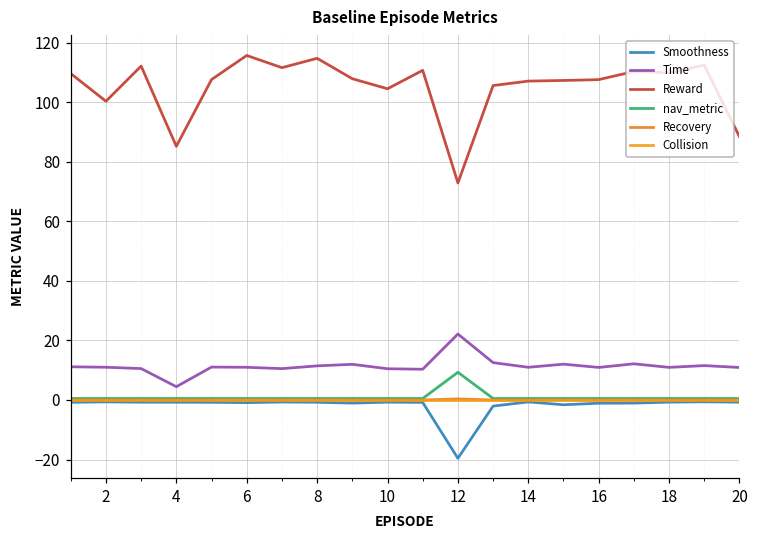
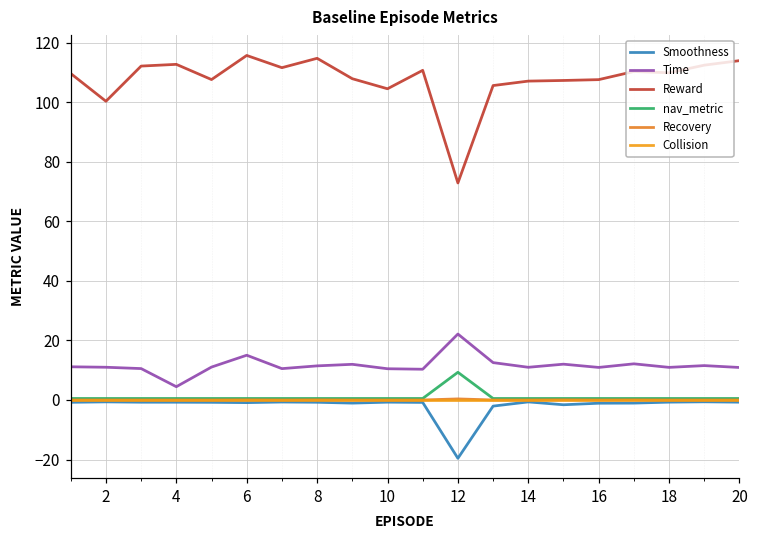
Reward, 4: 85 -> 113
Time, 6: 11 -> 15
Reward, 20: 88 -> 114
